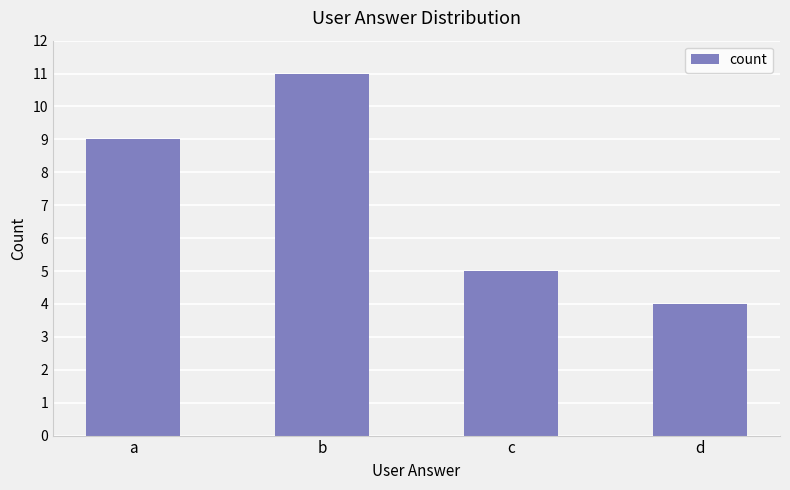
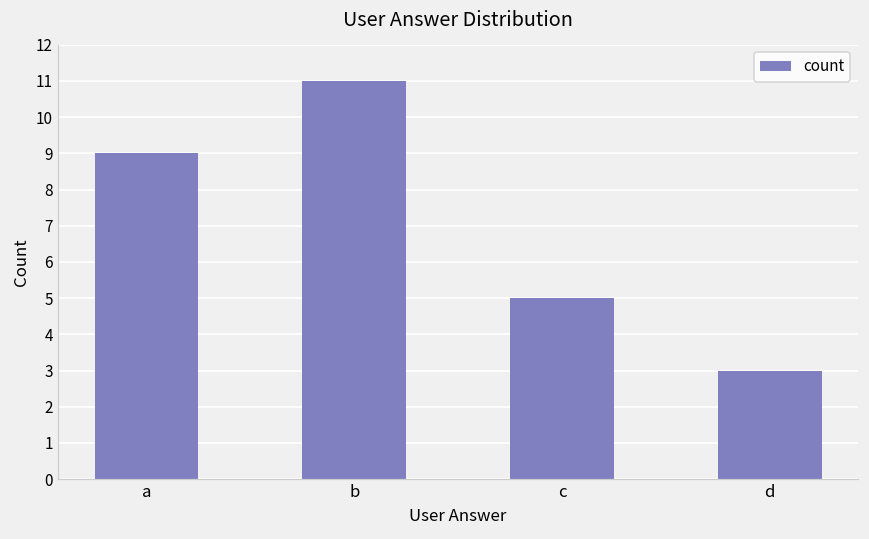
d: 4 -> 3
